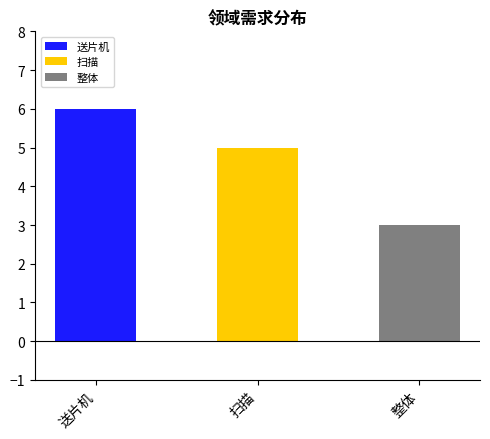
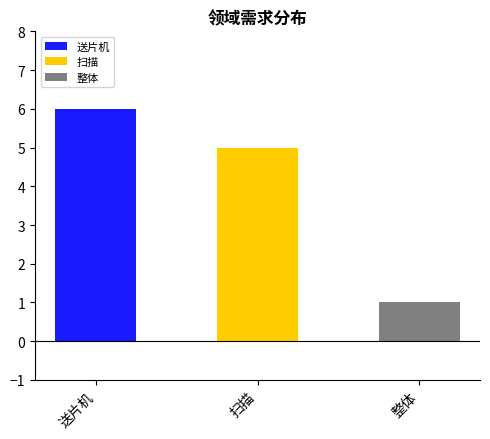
整体: 3 -> 1
